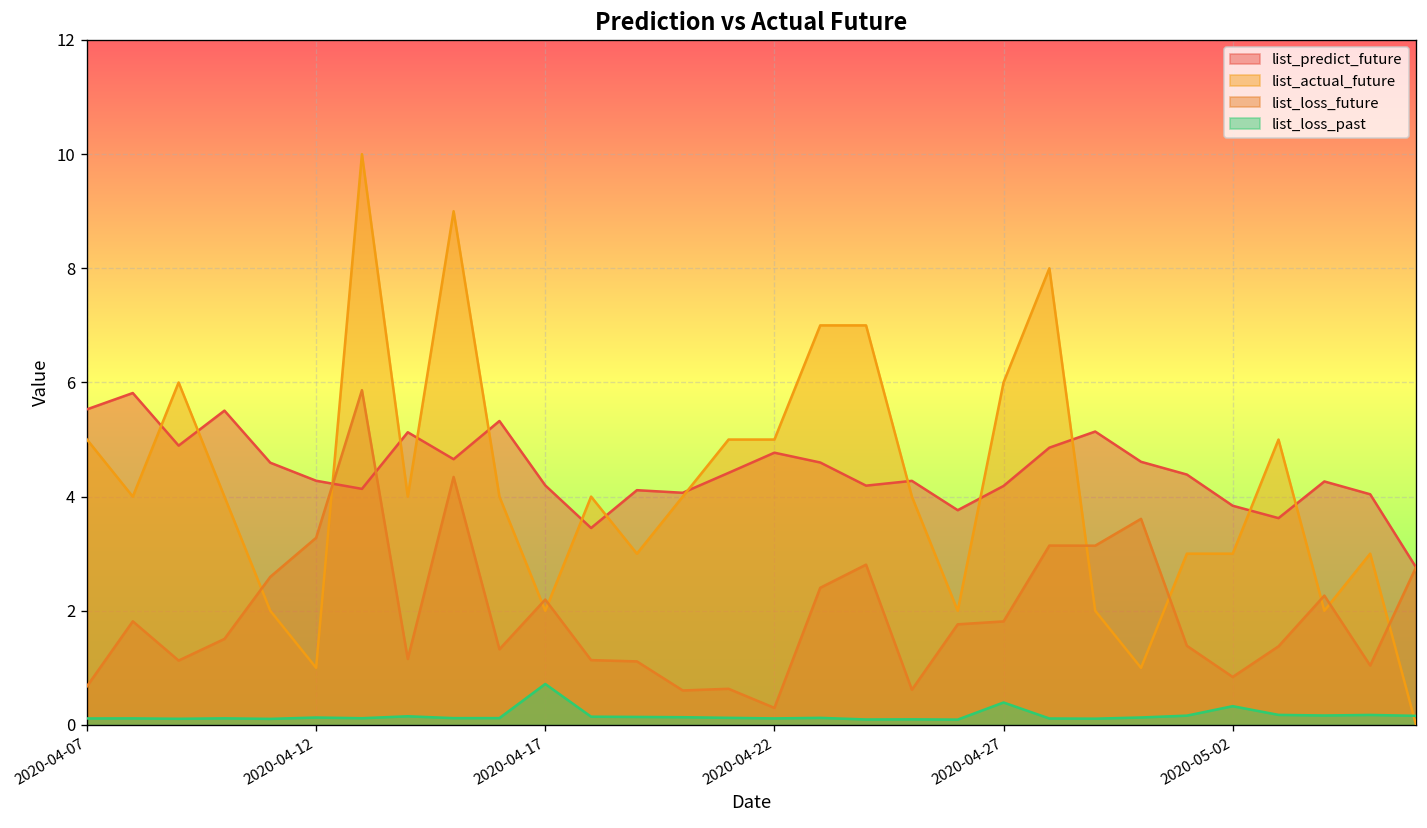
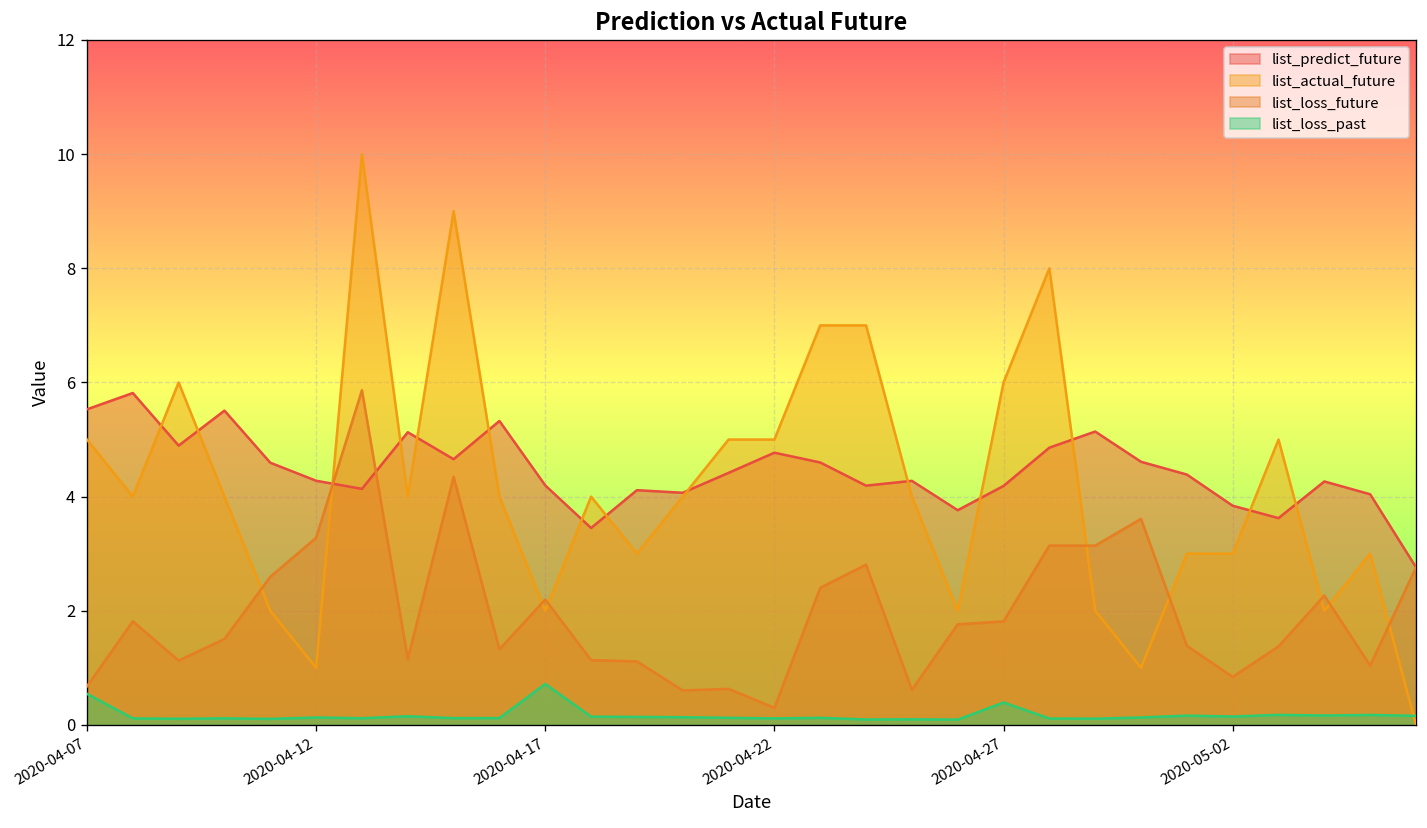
list_loss_past, 2020-04-07: 0.1 -> 0.5
list_loss_past, 2020-05-02: 0.3 -> 0.1
